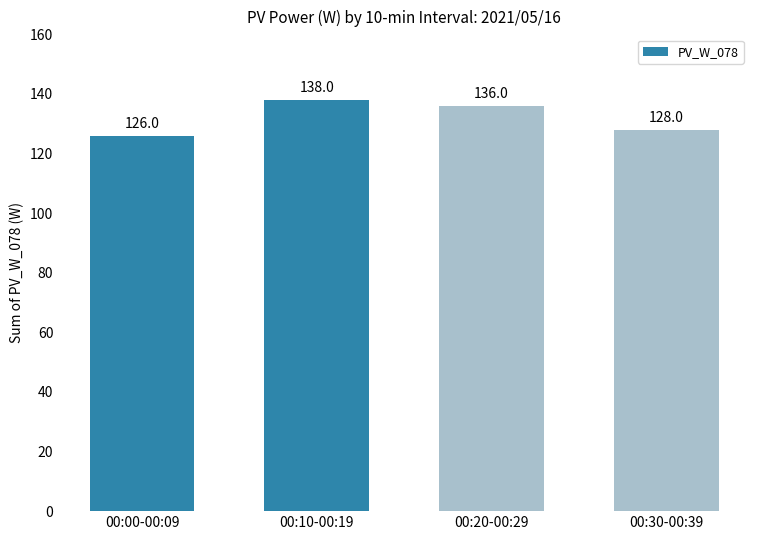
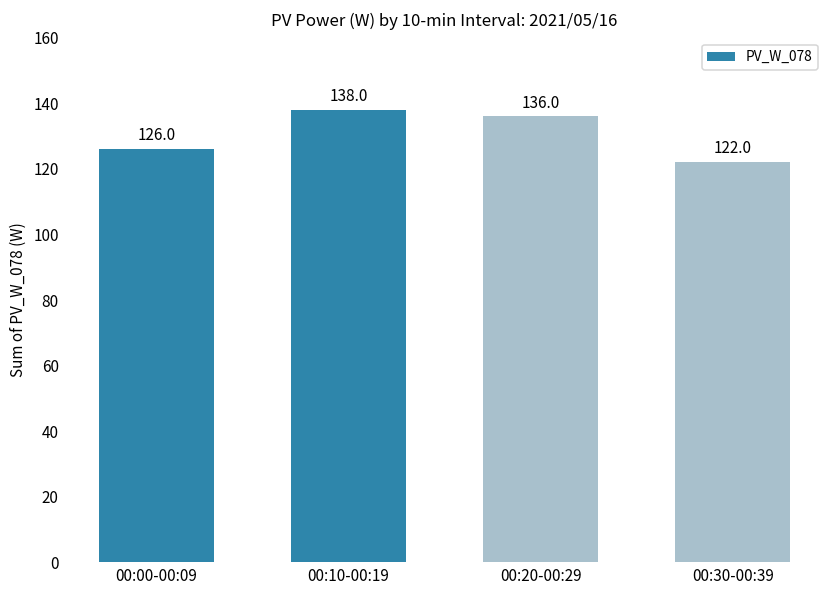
00:30-00:39: 128.0 -> 122.0
